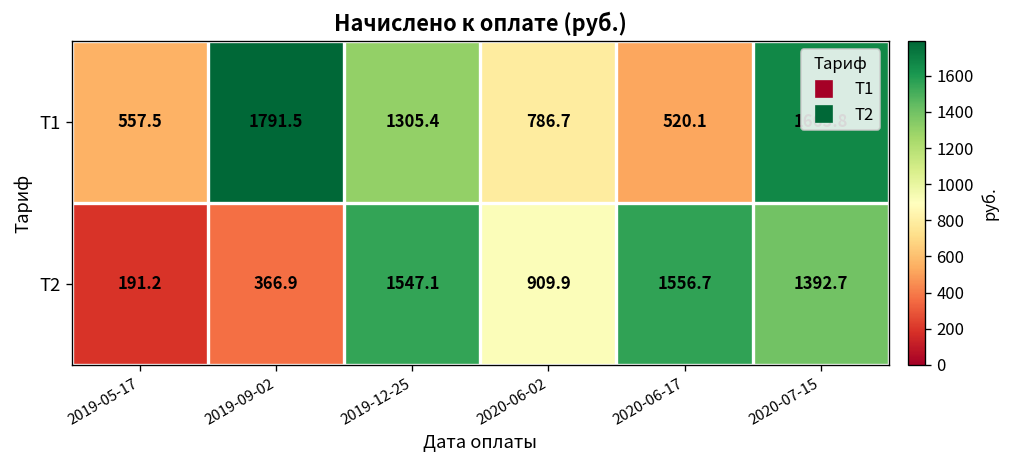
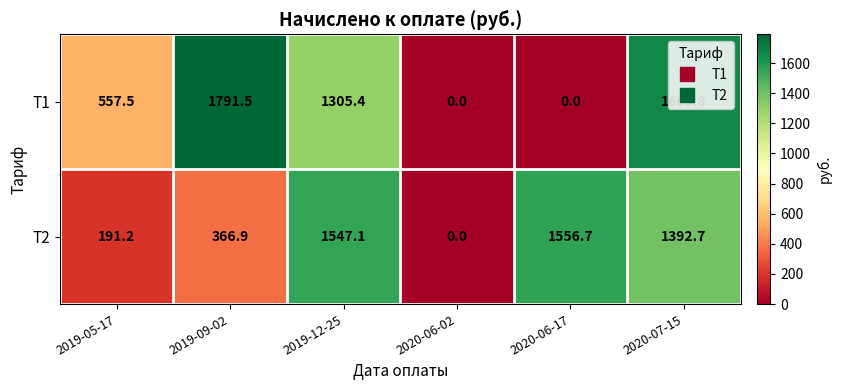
Т1, 2020-06-02: 786.7 -> 0.0
Т1, 2020-06-17: 520.1 -> 0.0
Т2, 2020-06-02: 909.9 -> 0.0
